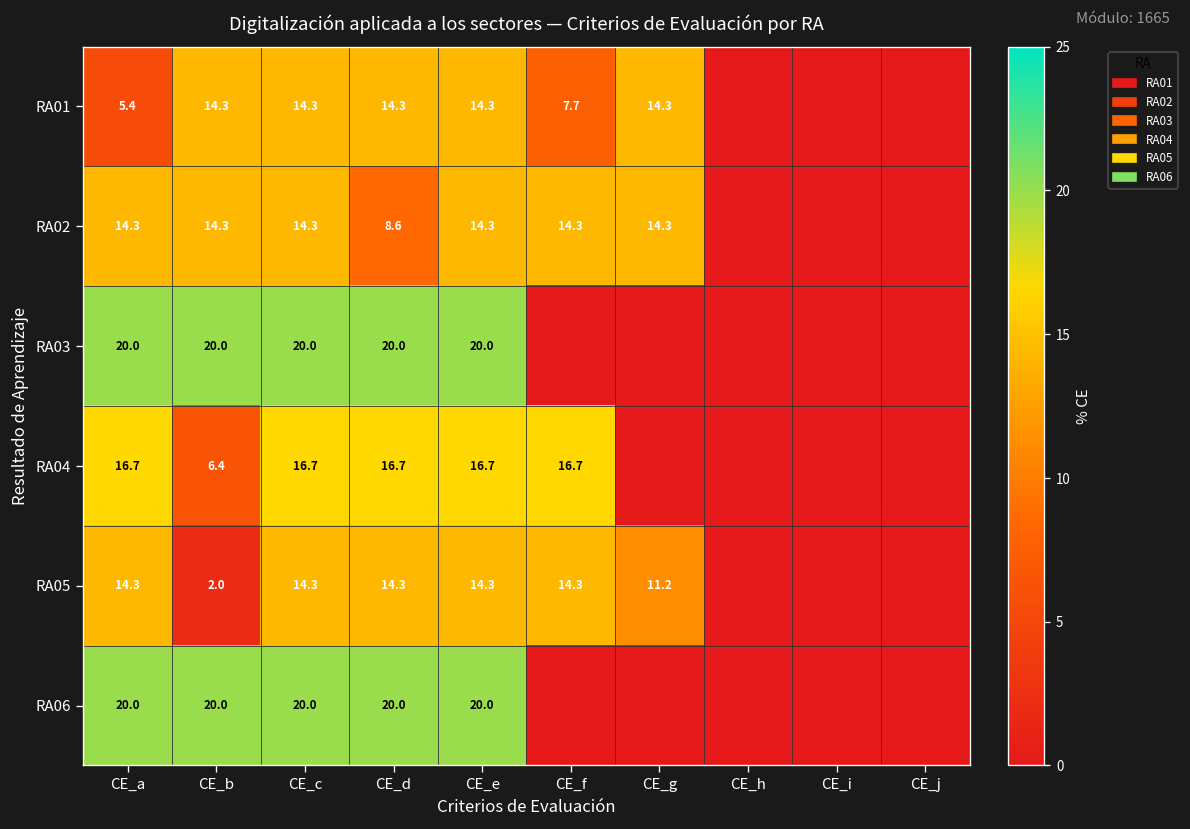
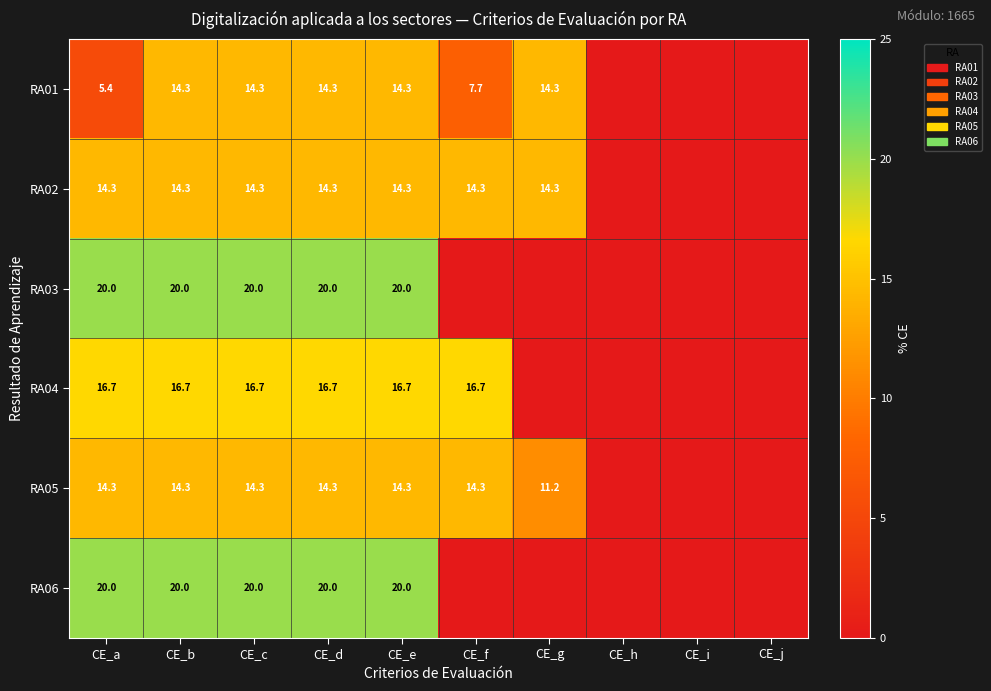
RA02, CE_d: 8.6 -> 14.3
RA04, CE_b: 6.4 -> 16.7
RA05, CE_b: 2.0 -> 14.3
